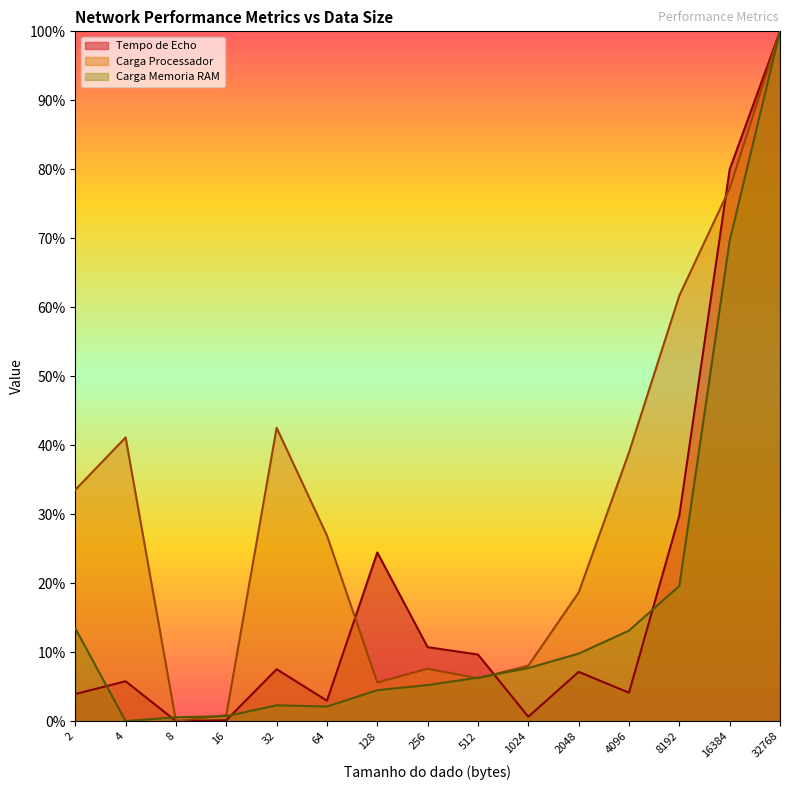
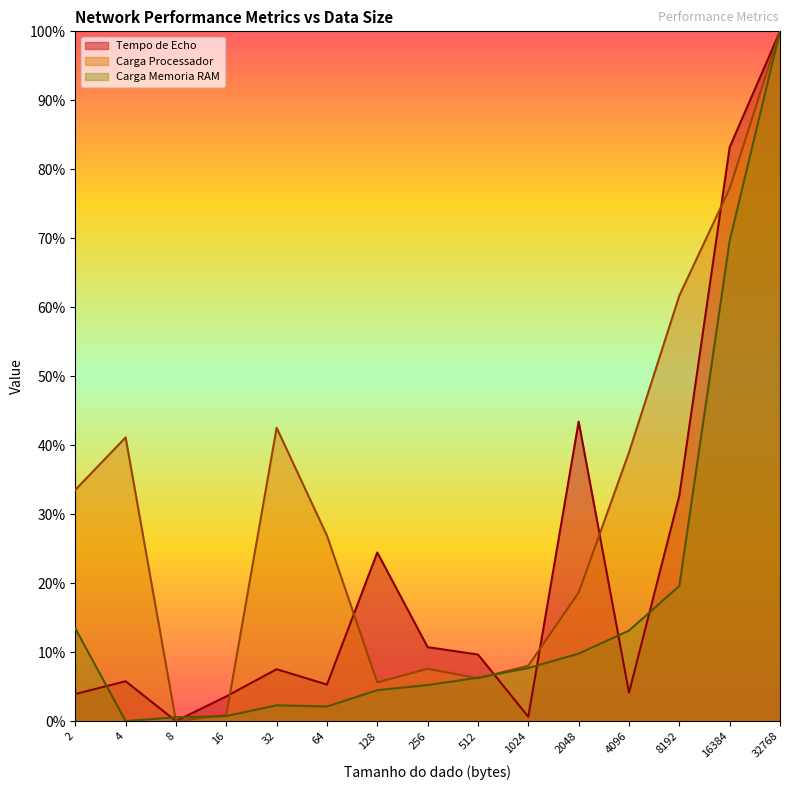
Tempo de Echo, 16: 0% -> 4%
Tempo de Echo, 64: 3% -> 5%
Tempo de Echo, 2048: 7% -> 43%
Tempo de Echo, 8192: 30% -> 33%
Tempo de Echo, 16384: 80% -> 83%
